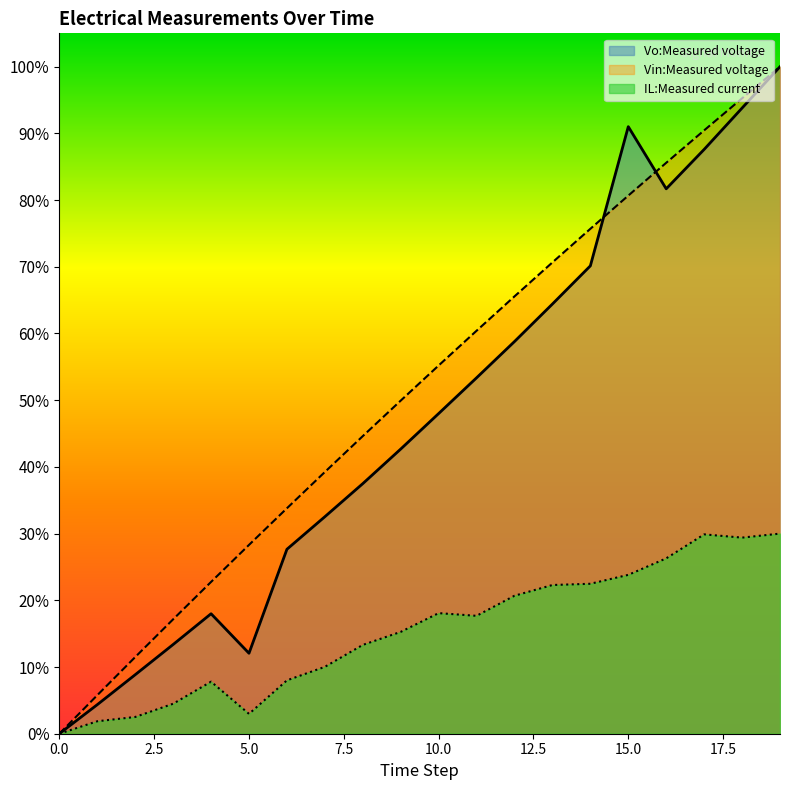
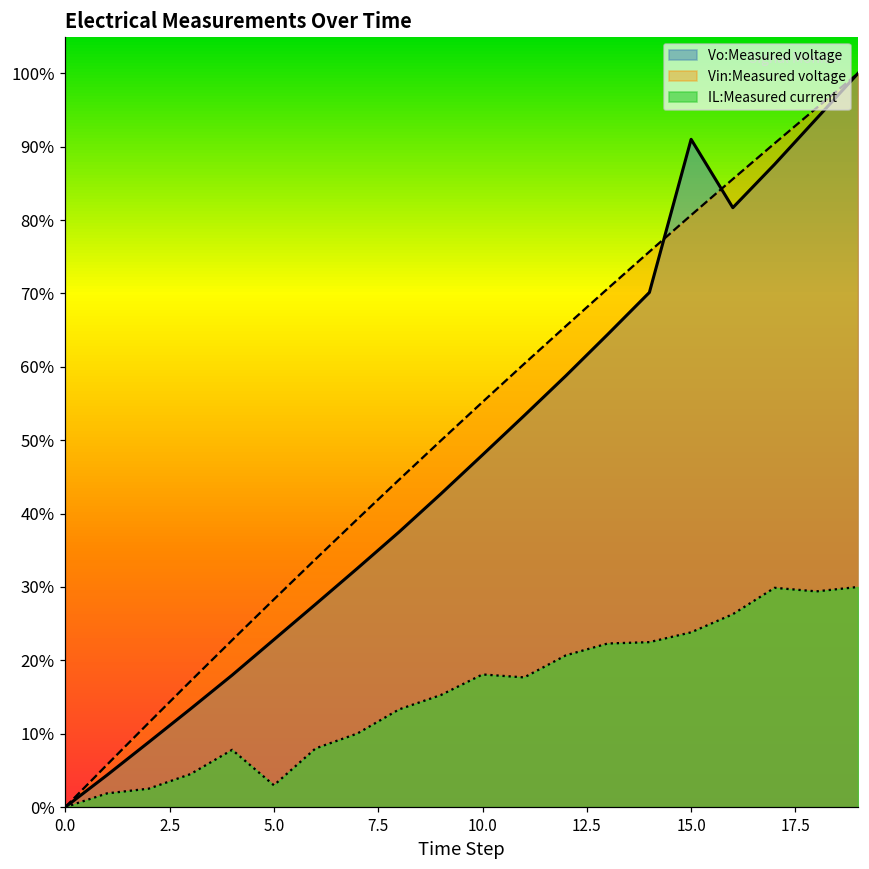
Vo:Measured voltage, 5.0: 12% -> 23%
